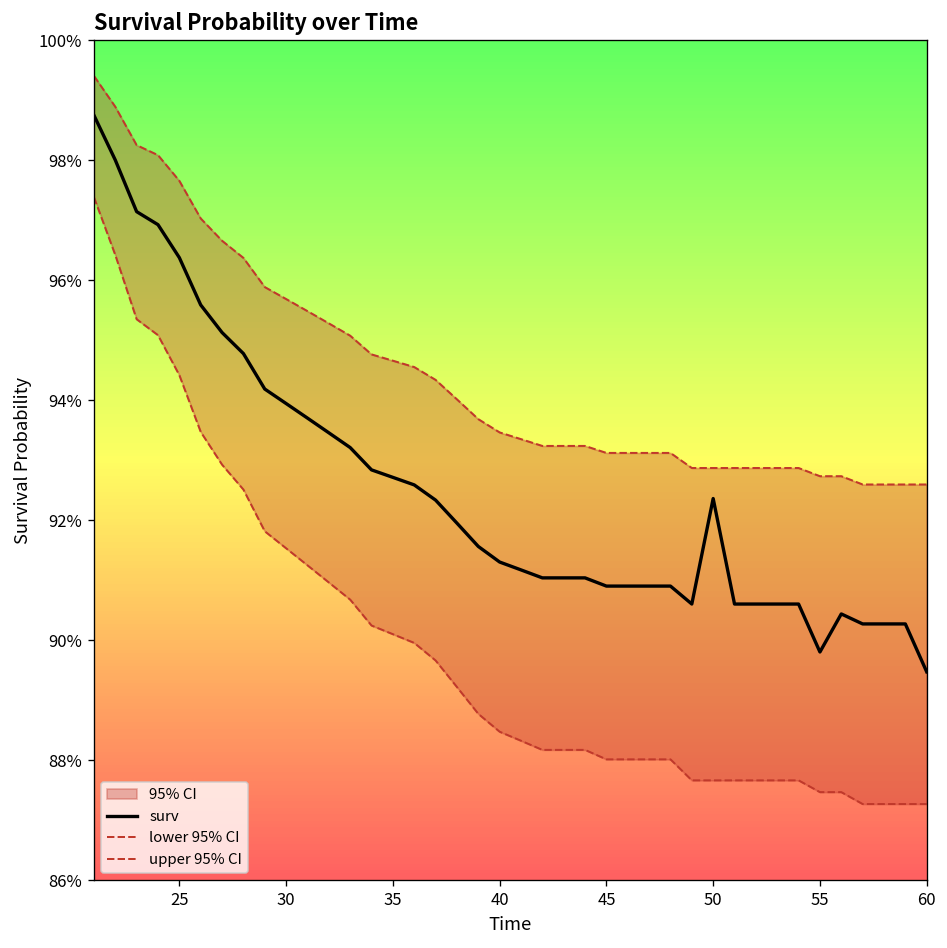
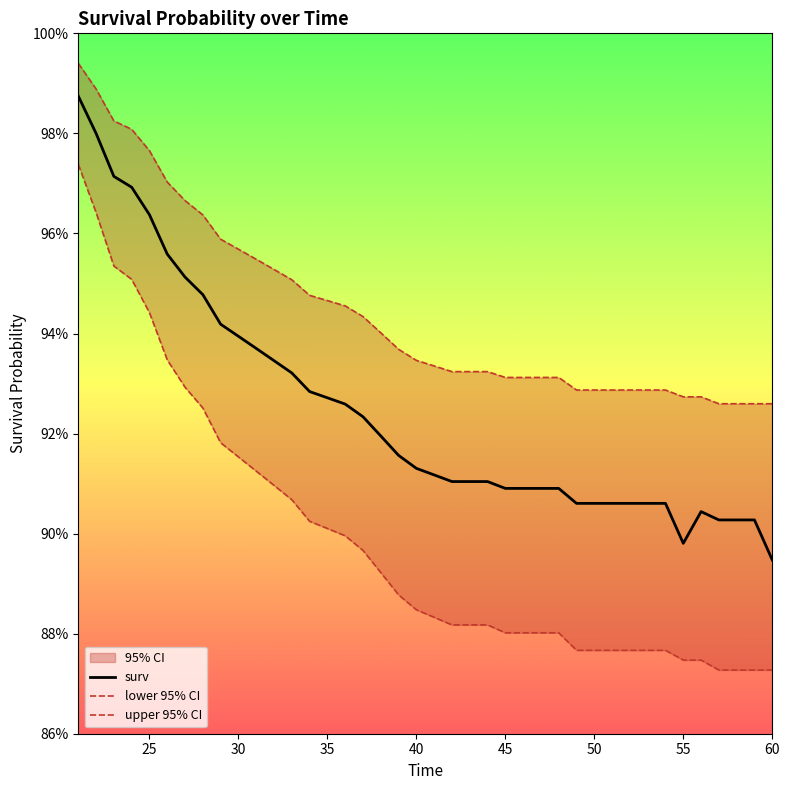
surv, 50: 92.4% -> 90.6%
